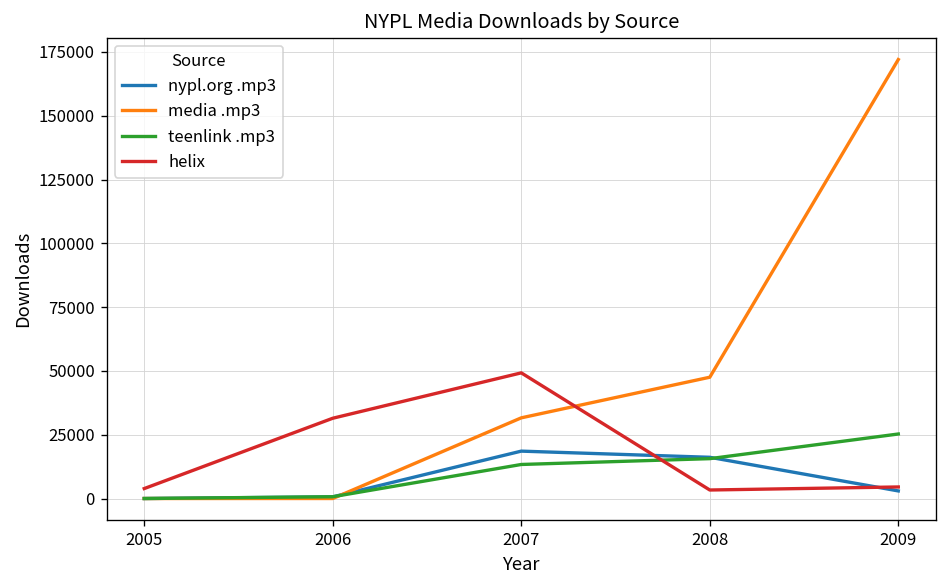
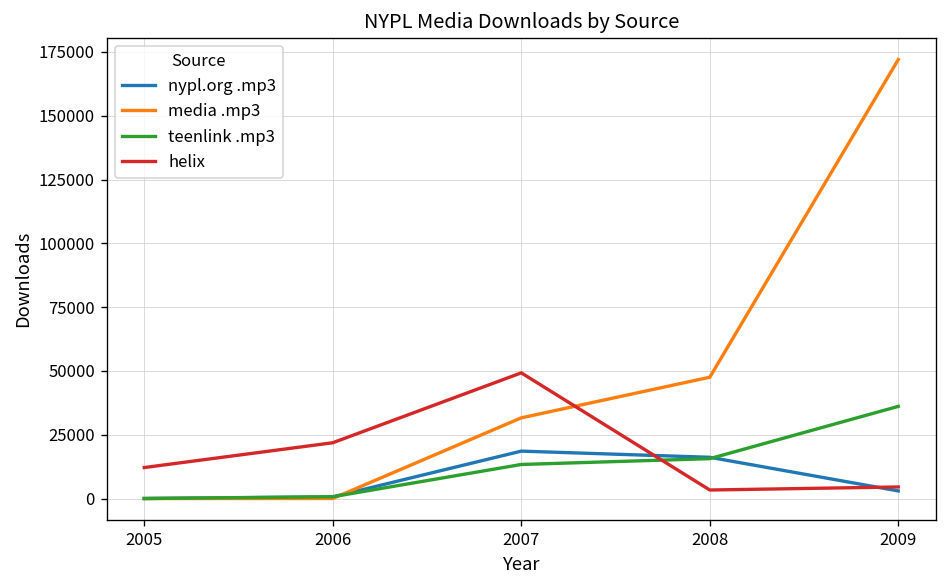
helix, 2005: 4000 -> 12000
helix, 2006: 31000 -> 22000
teenlink .mp3, 2009: 25000 -> 36000
